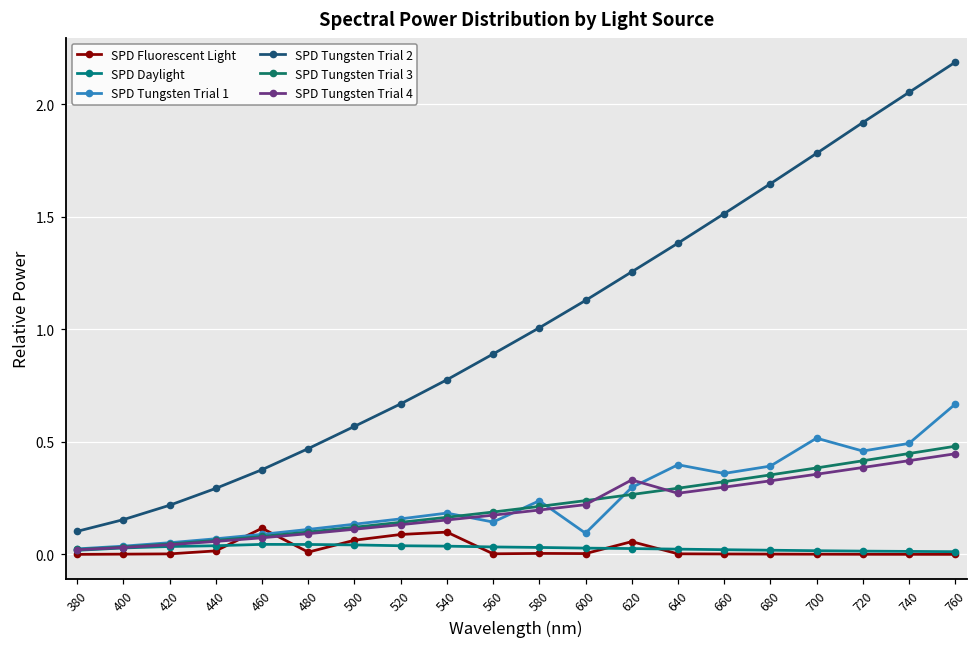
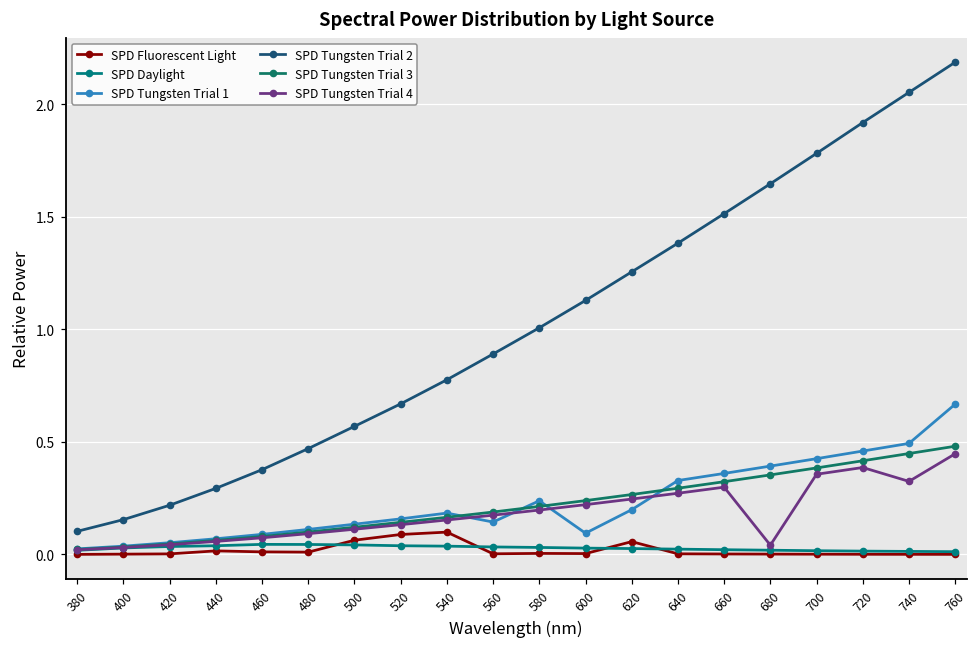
SPD Fluorescent Light, 460: 0.12 -> 0.01
SPD Tungsten Trial 1, 620: 0.30 -> 0.20
SPD Tungsten Trial 4, 620: 0.33 -> 0.25
SPD Tungsten Trial 1, 640: 0.40 -> 0.33
SPD Tungsten Trial 4, 680: 0.33 -> 0.04
SPD Tungsten Trial 1, 700: 0.52 -> 0.43
SPD Tungsten Trial 4, 740: 0.42 -> 0.32
